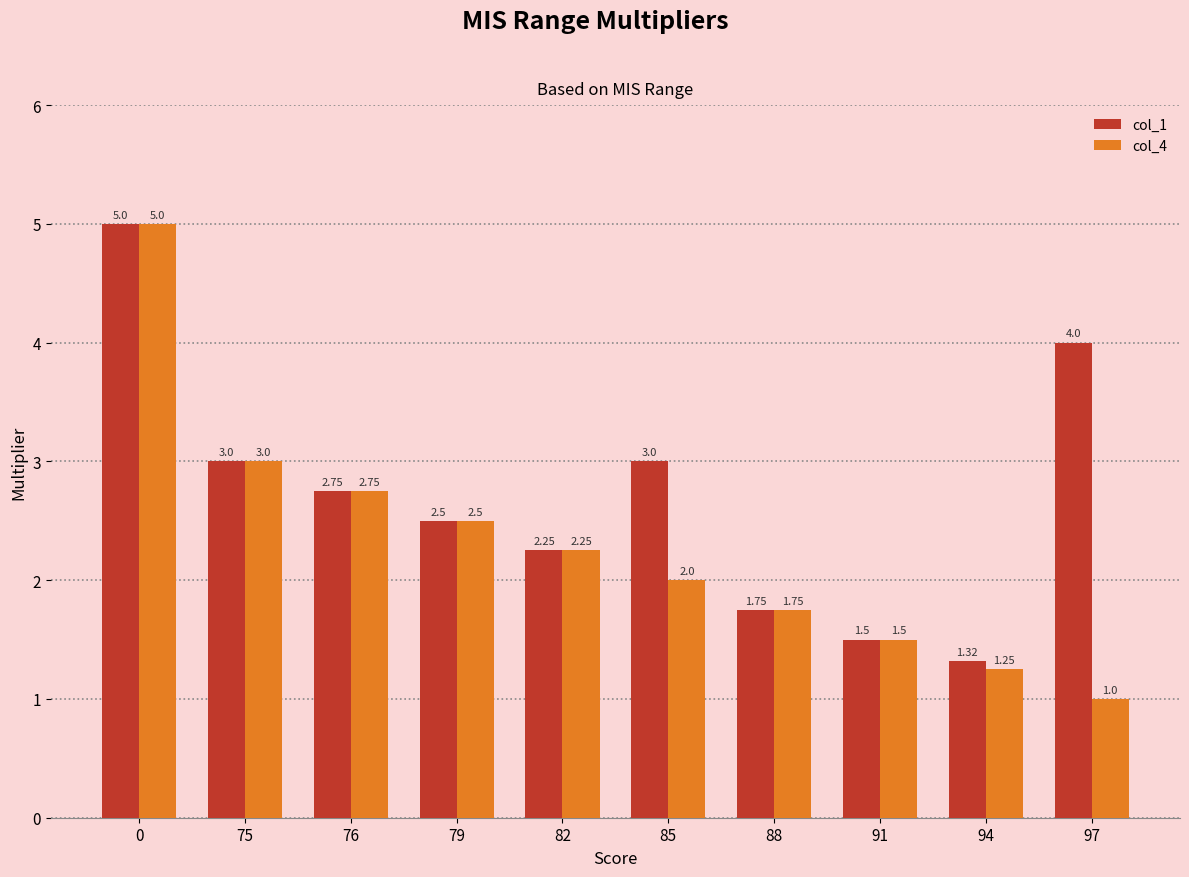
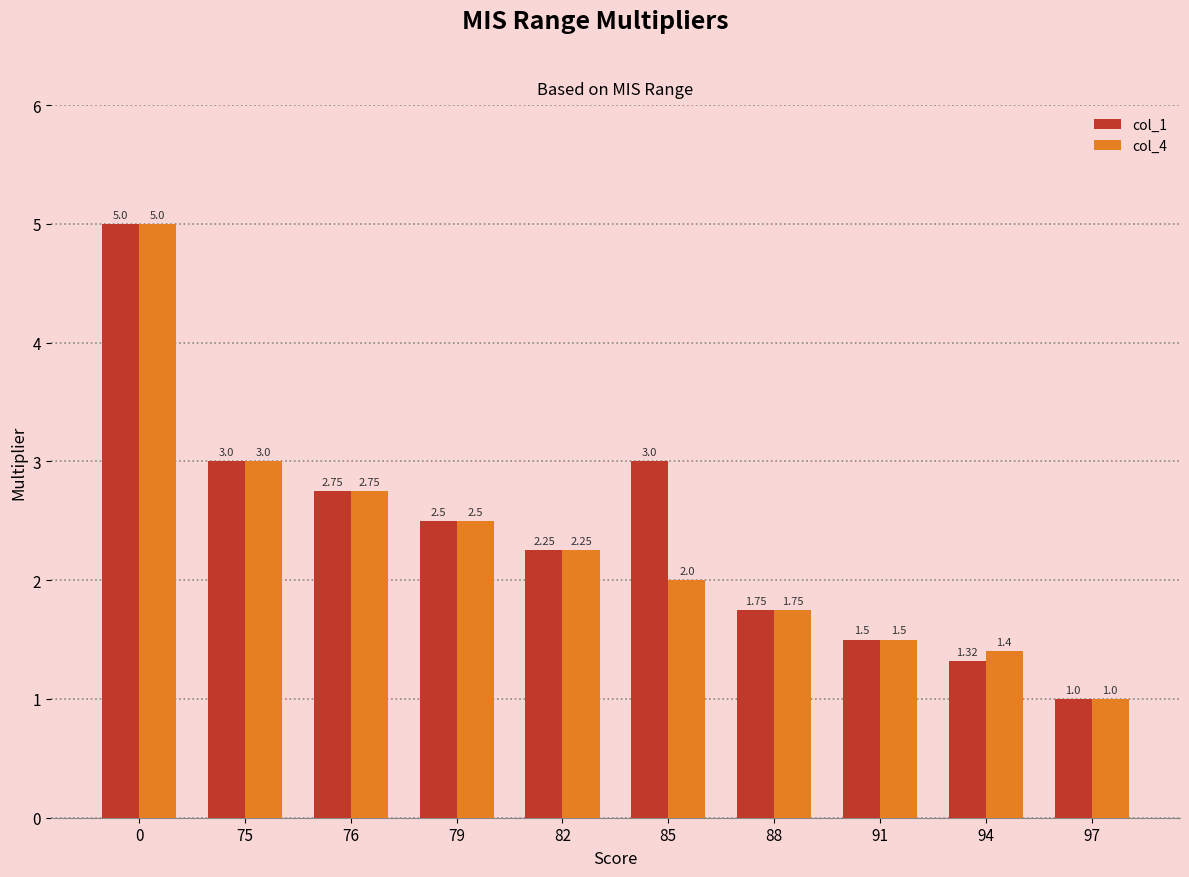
col_4, 94: 1.25 -> 1.4
col_1, 97: 4.0 -> 1.0
